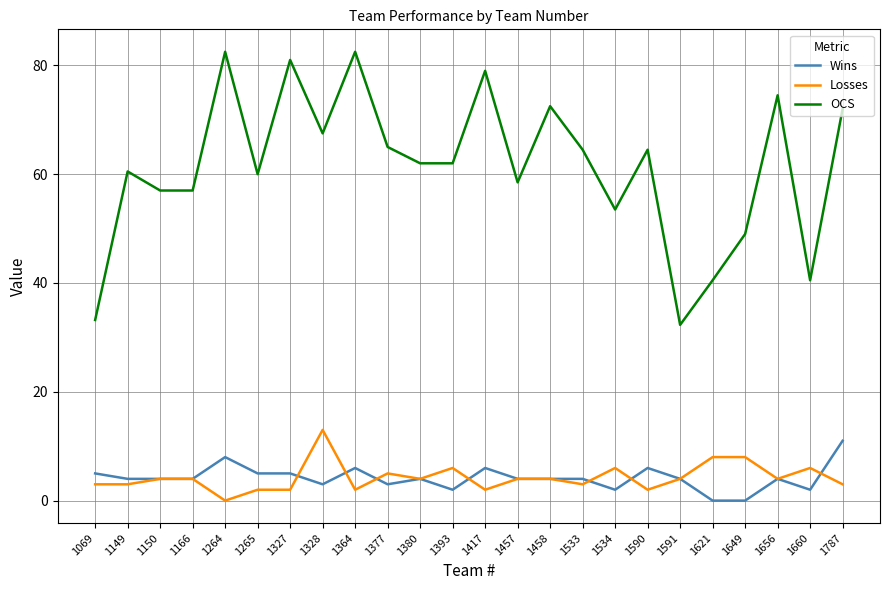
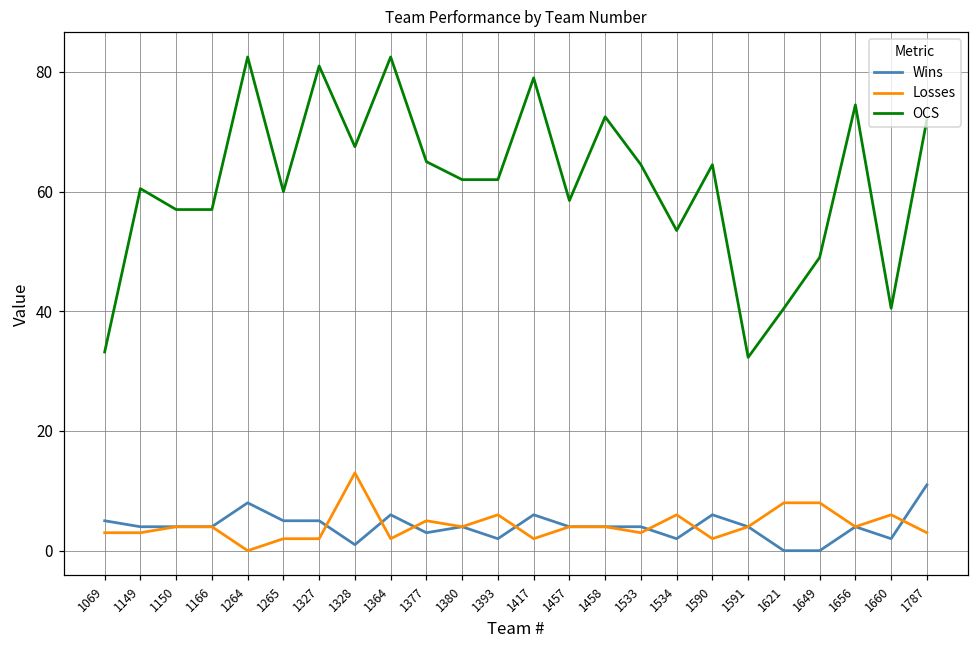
Wins, 1328: 3 -> 1
